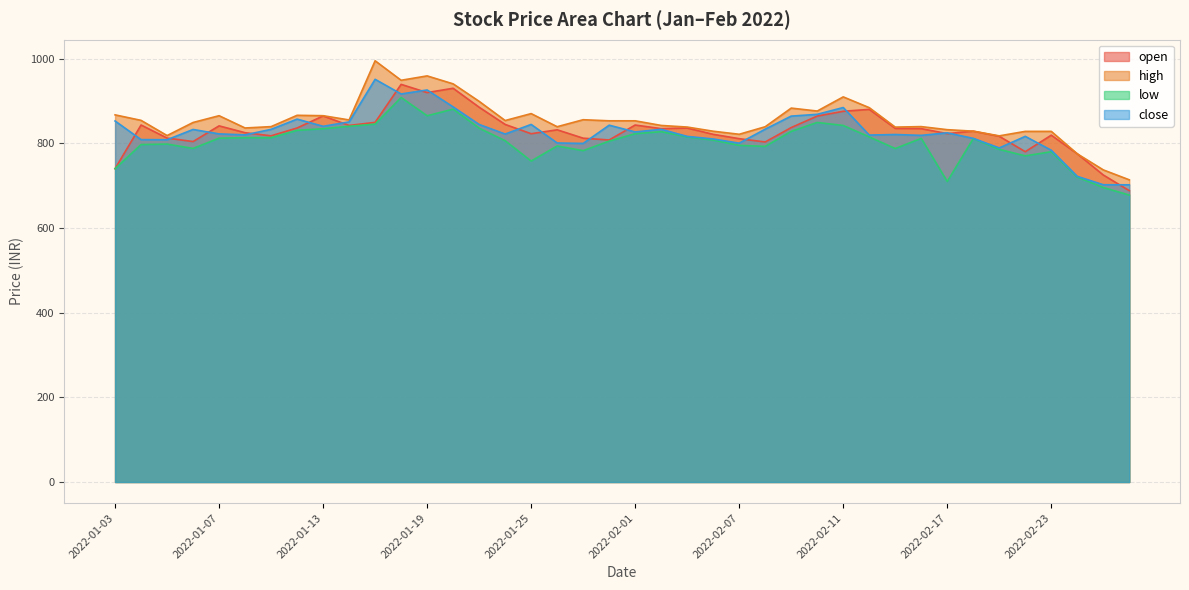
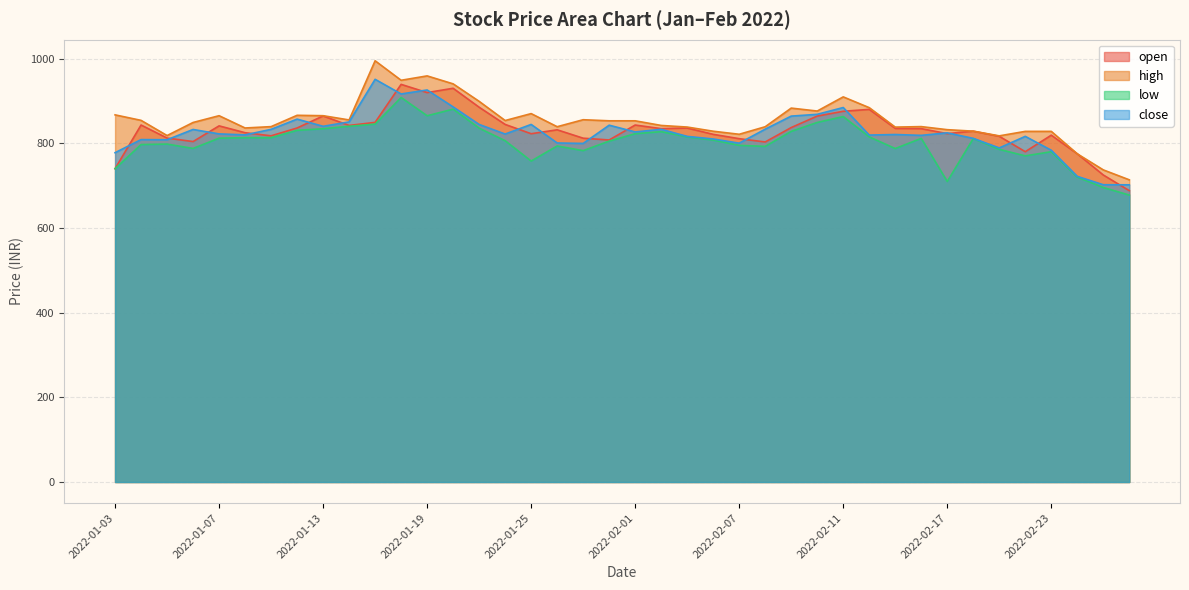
close, 2022-01-03: 850 -> 780
low, 2022-02-11: 840 -> 860
